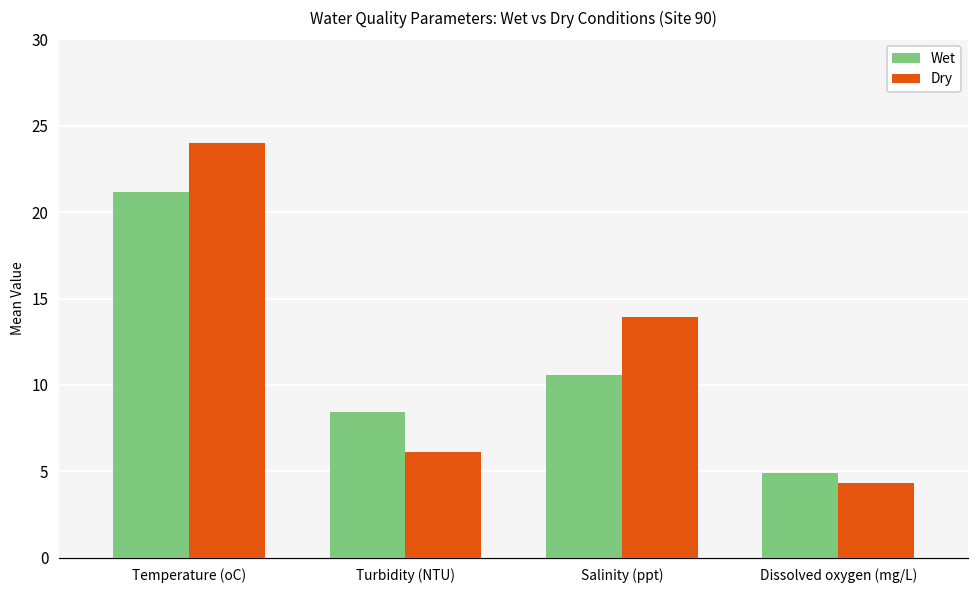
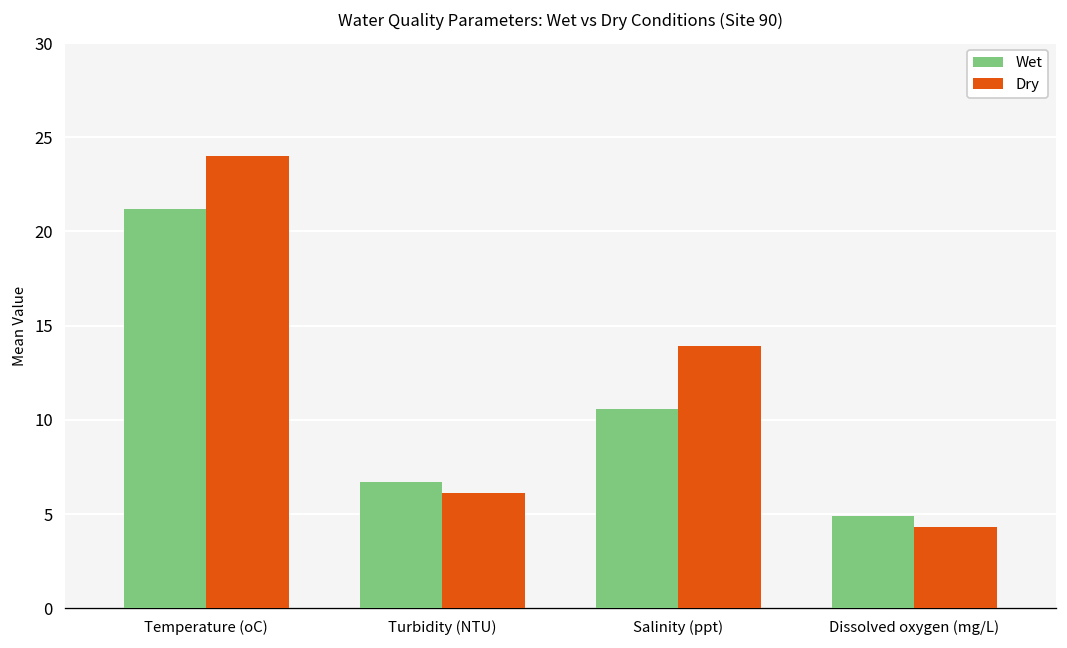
Wet, Turbidity (NTU): 8.5 -> 6.7
